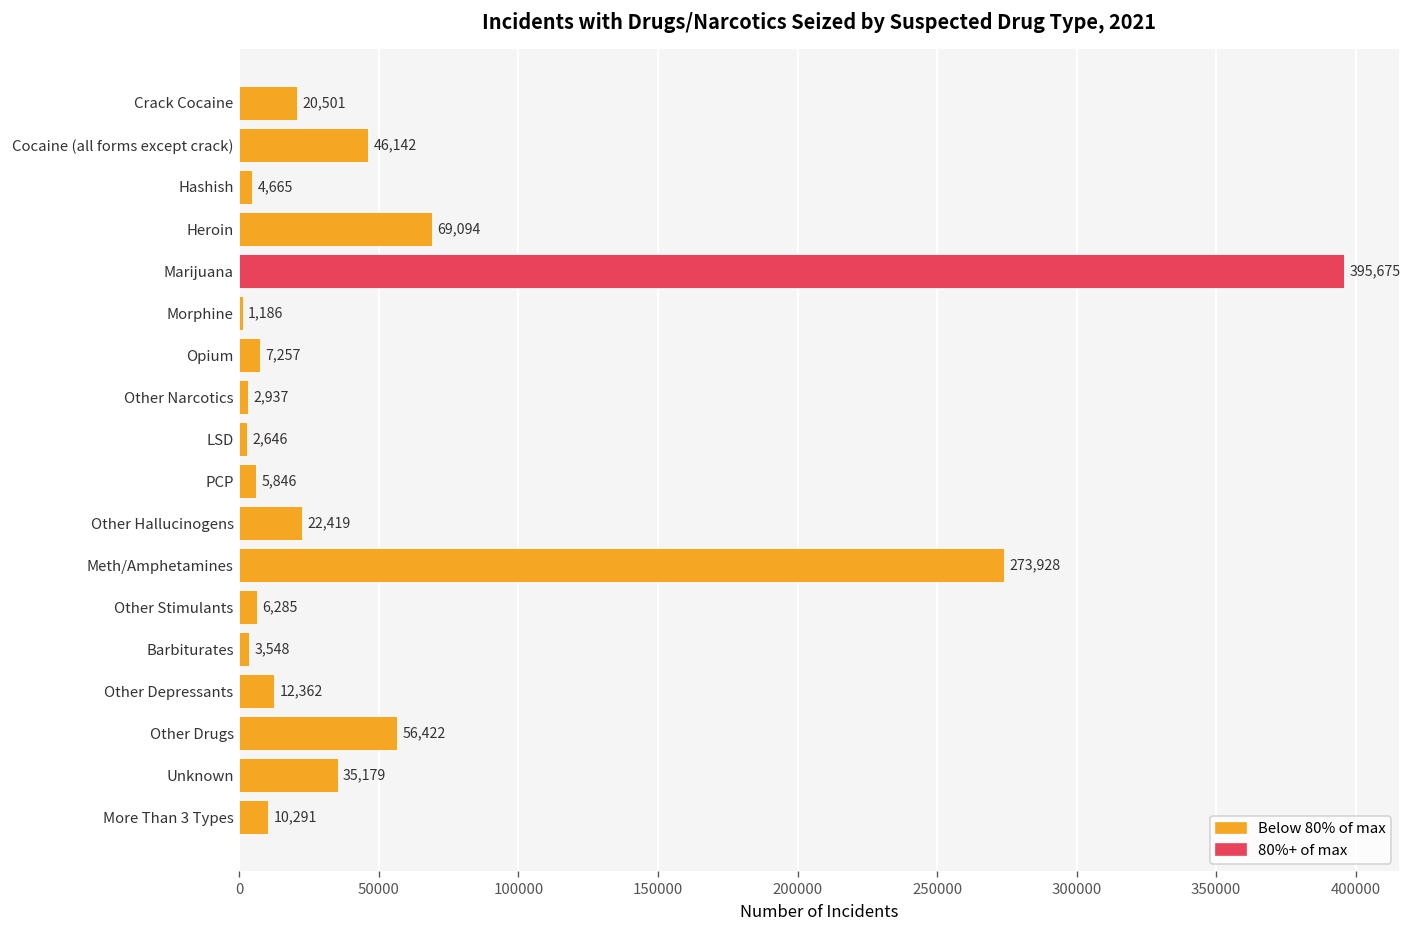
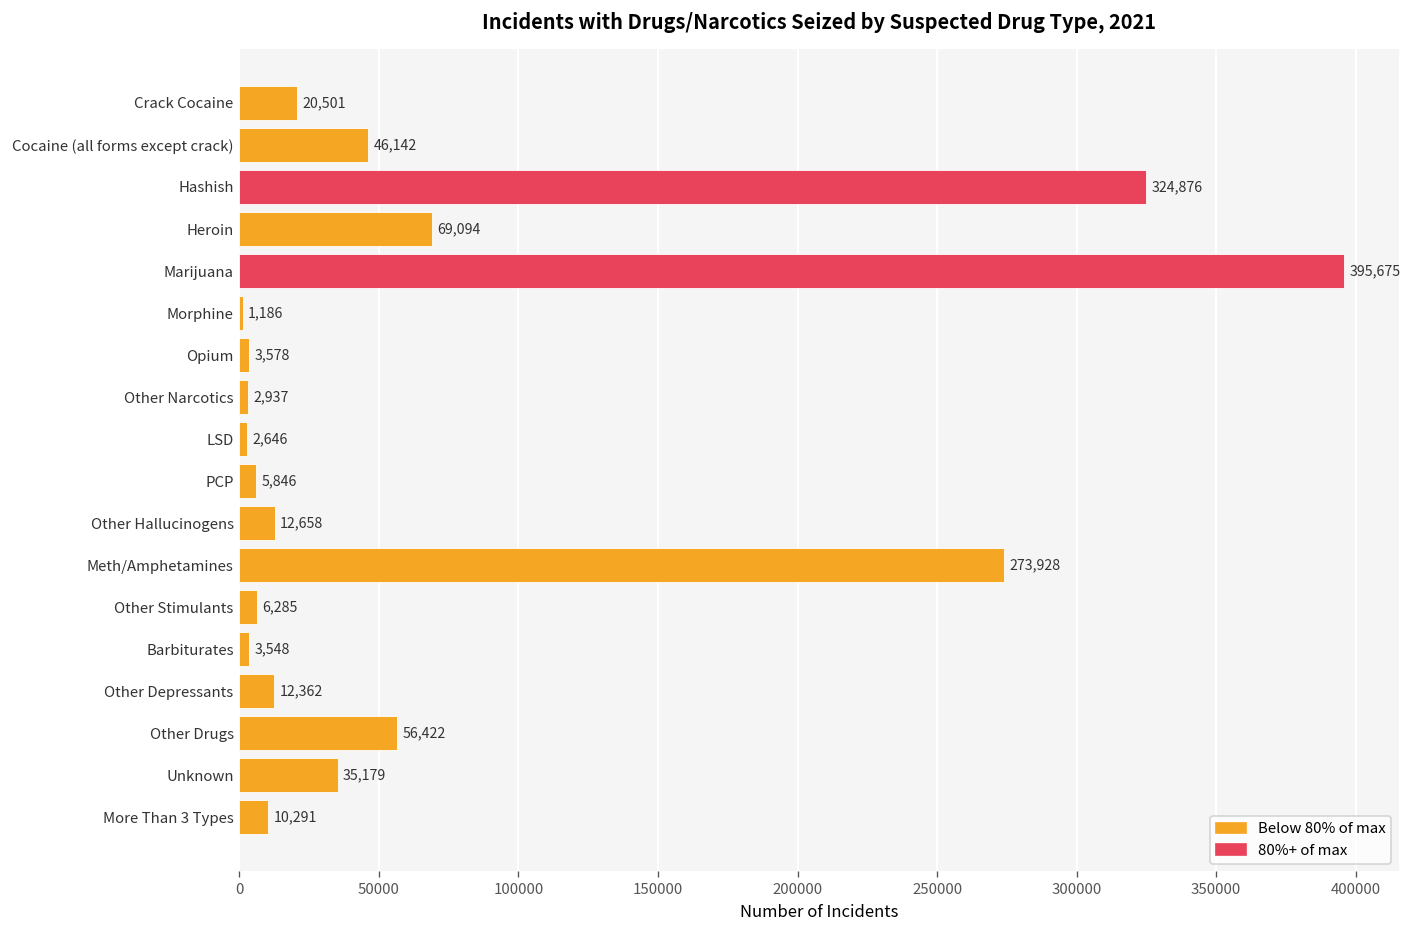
Hashish: 4,665 -> 324,876
Opium: 7,257 -> 3,578
Other Hallucinogens: 22,419 -> 12,658
